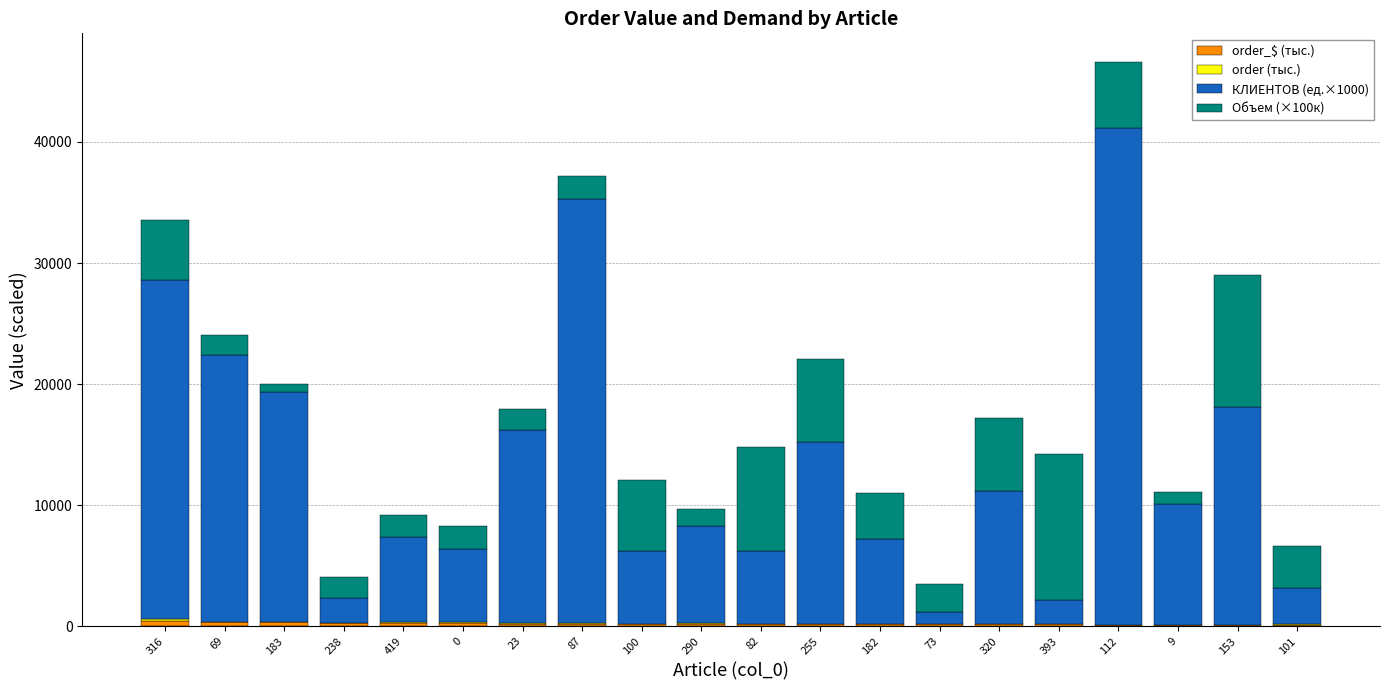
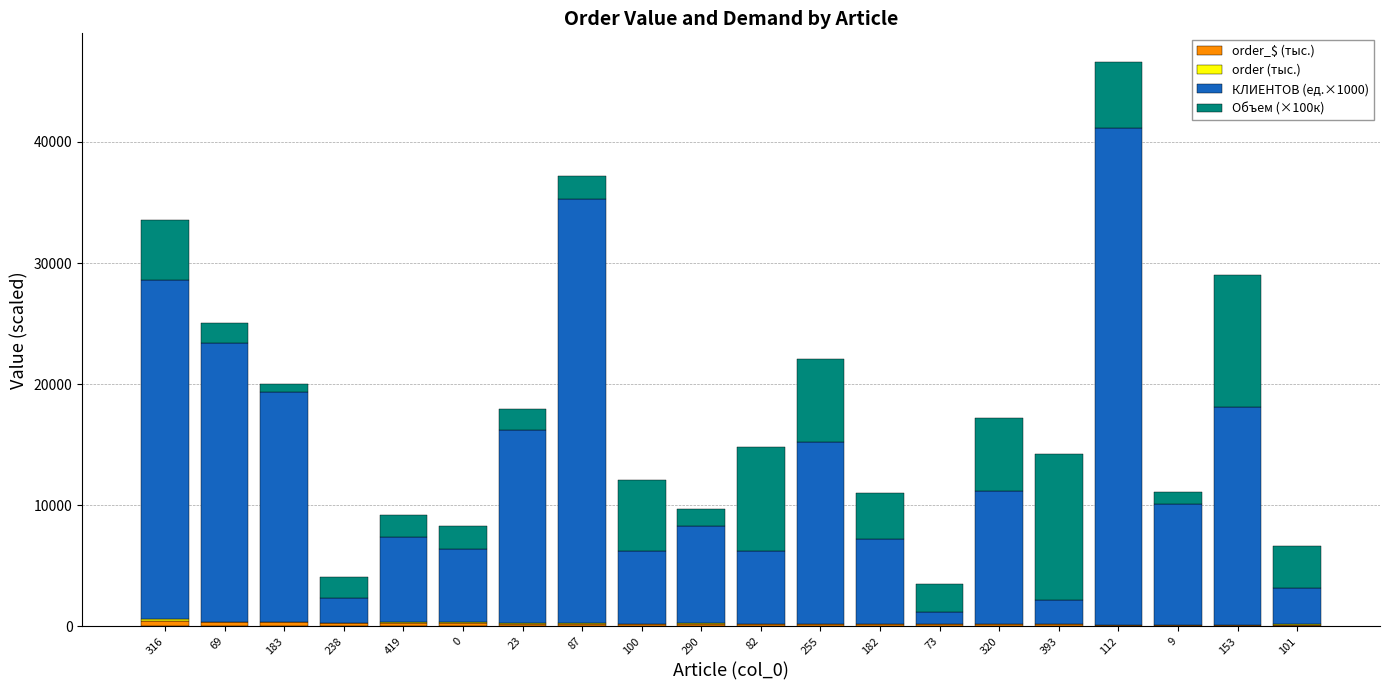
КЛИЕНТОВ (ед.×1000), 69: 22000 -> 23000
